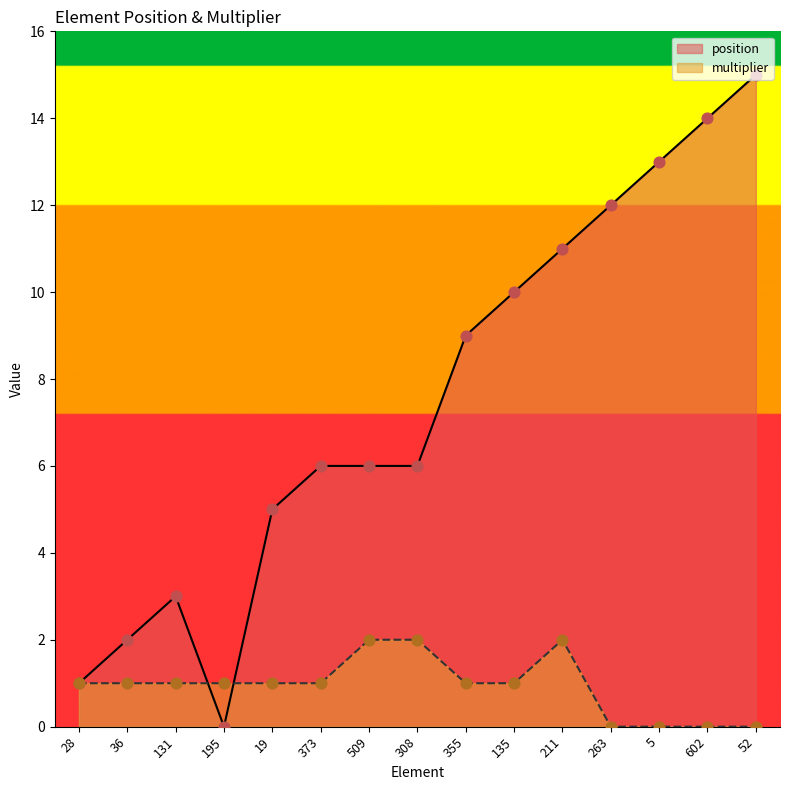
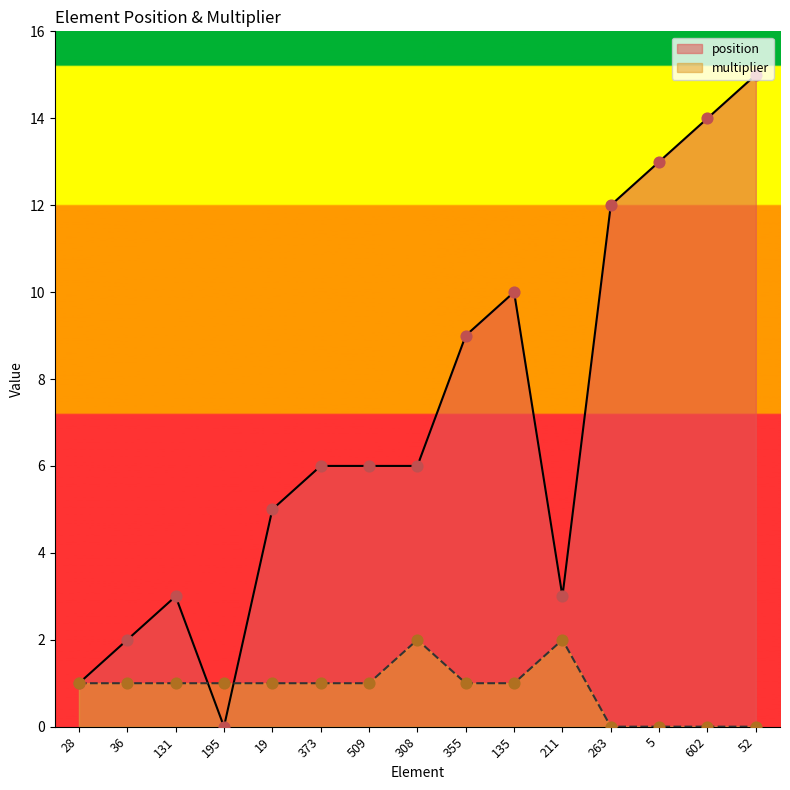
multiplier, 509: 2 -> 1
position, 211: 11 -> 3
